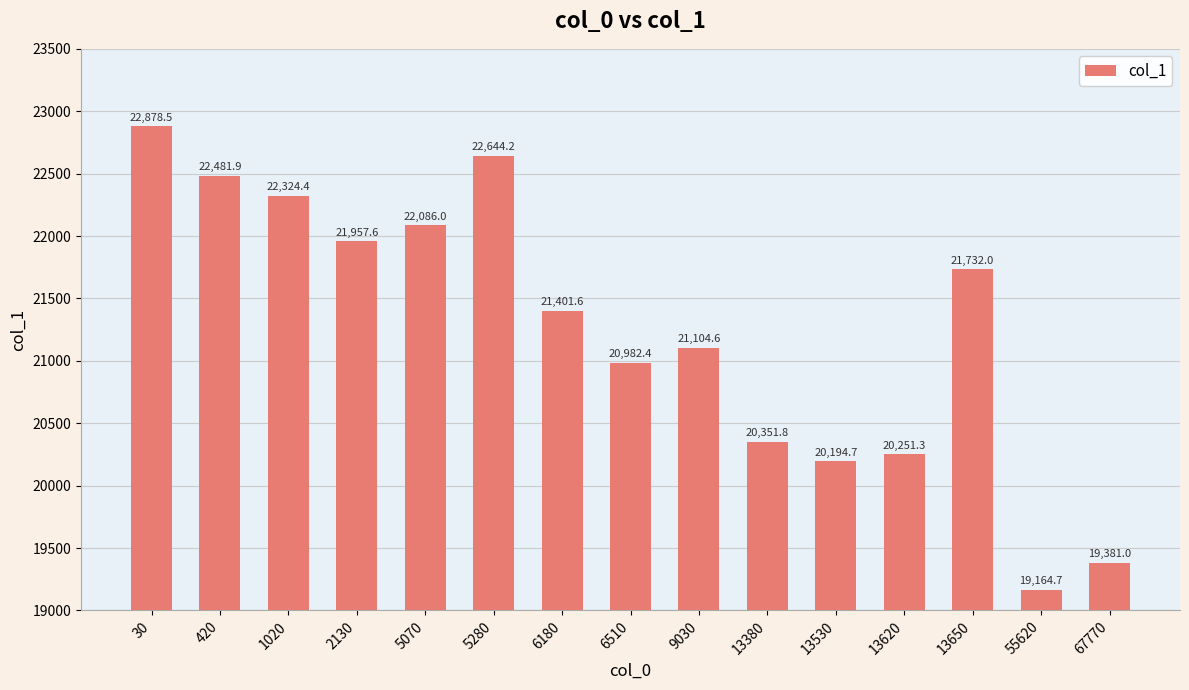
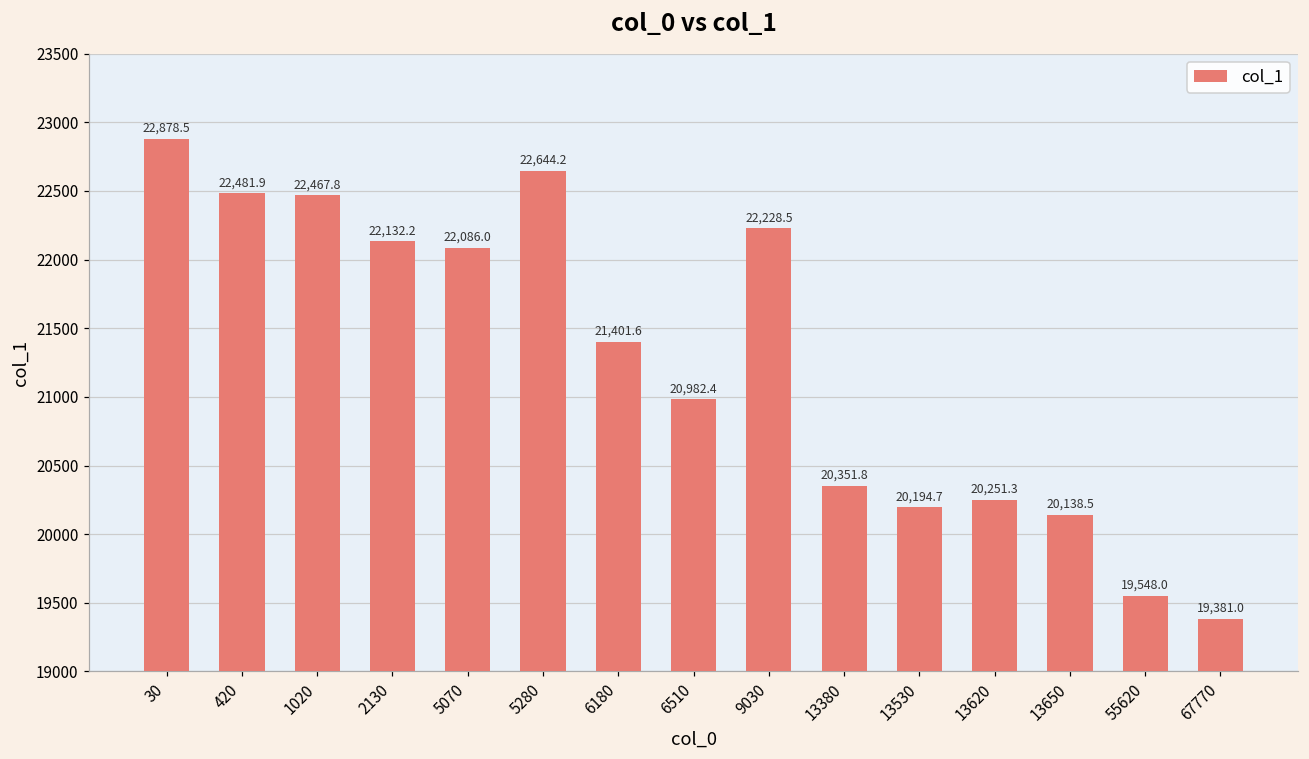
1020: 22,324.4 -> 22,467.8
2130: 21,957.6 -> 22,132.2
9030: 21,104.6 -> 22,228.5
13650: 21,732.0 -> 20,138.5
55620: 19,164.7 -> 19,548.0
